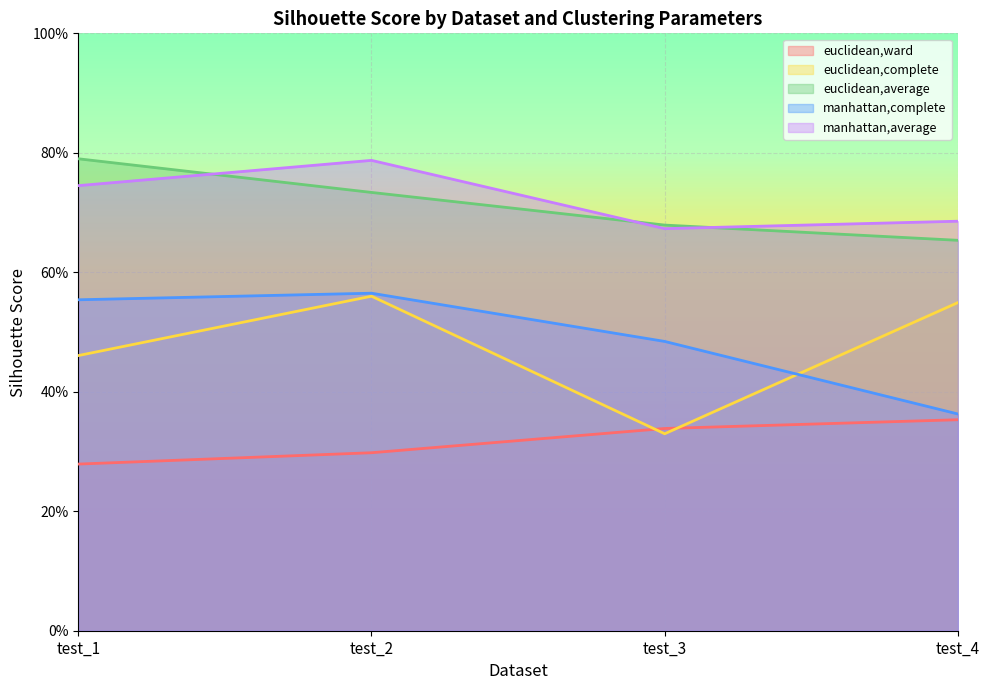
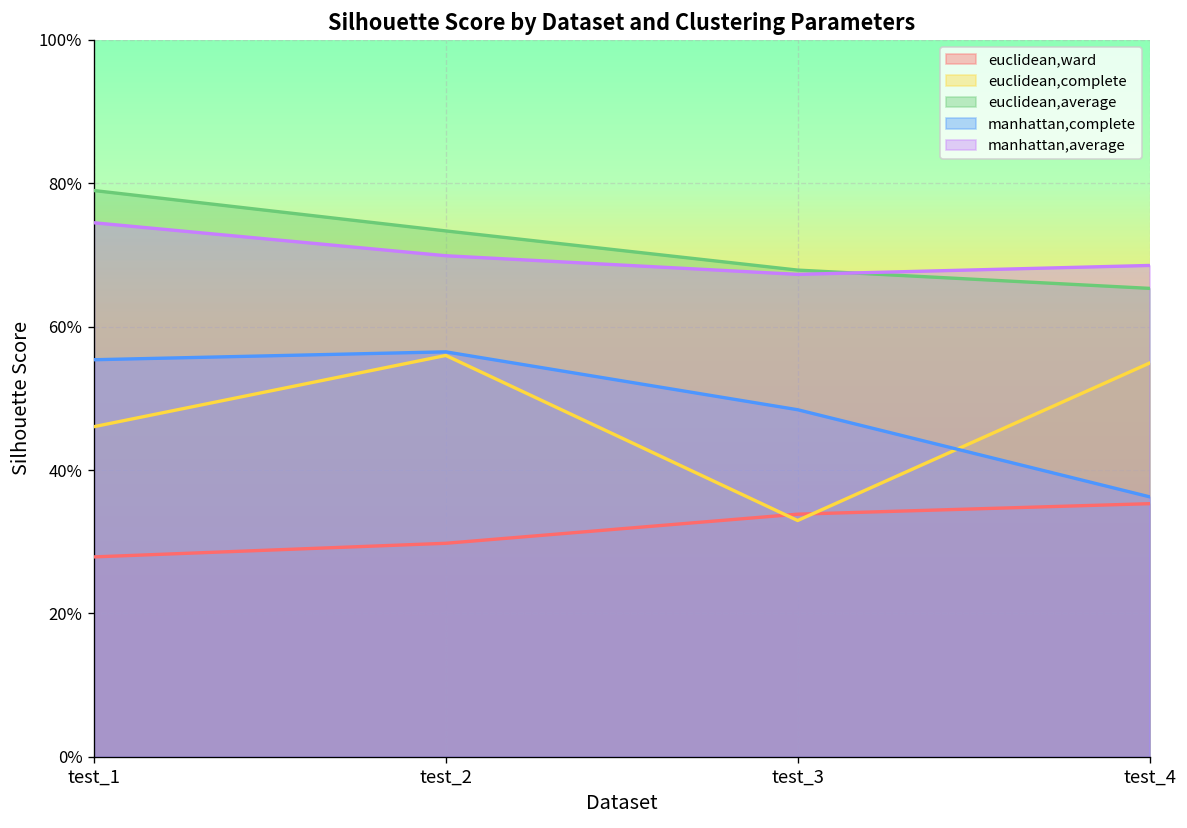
manhattan,average, test_2: 79% -> 70%
